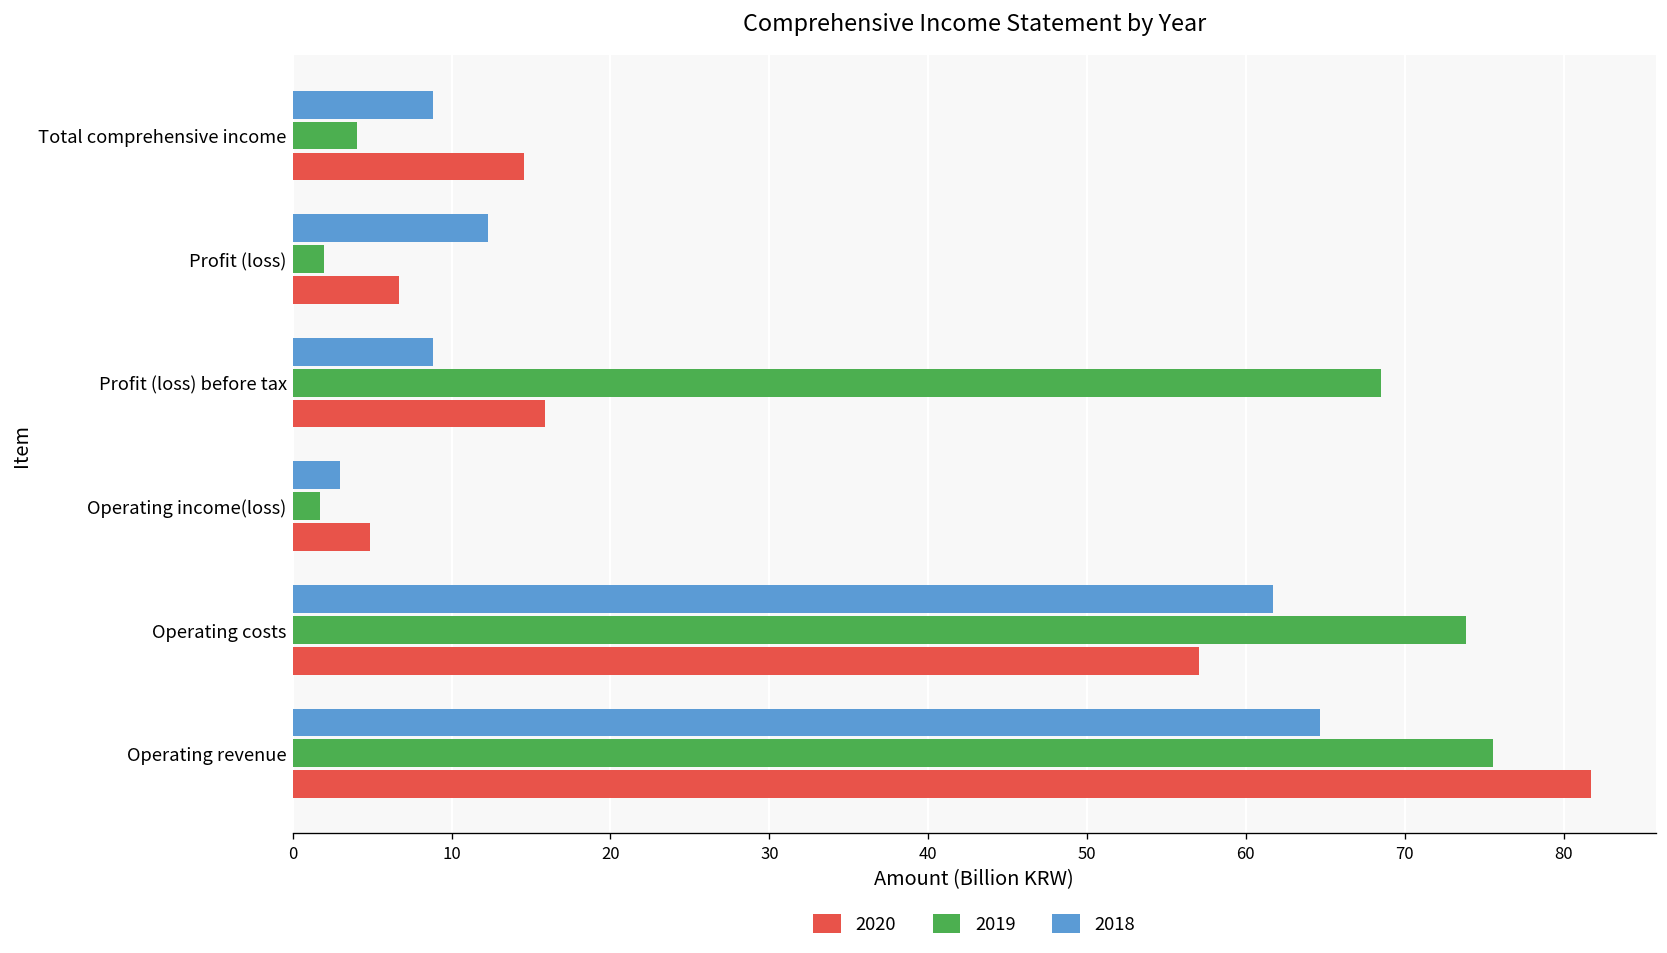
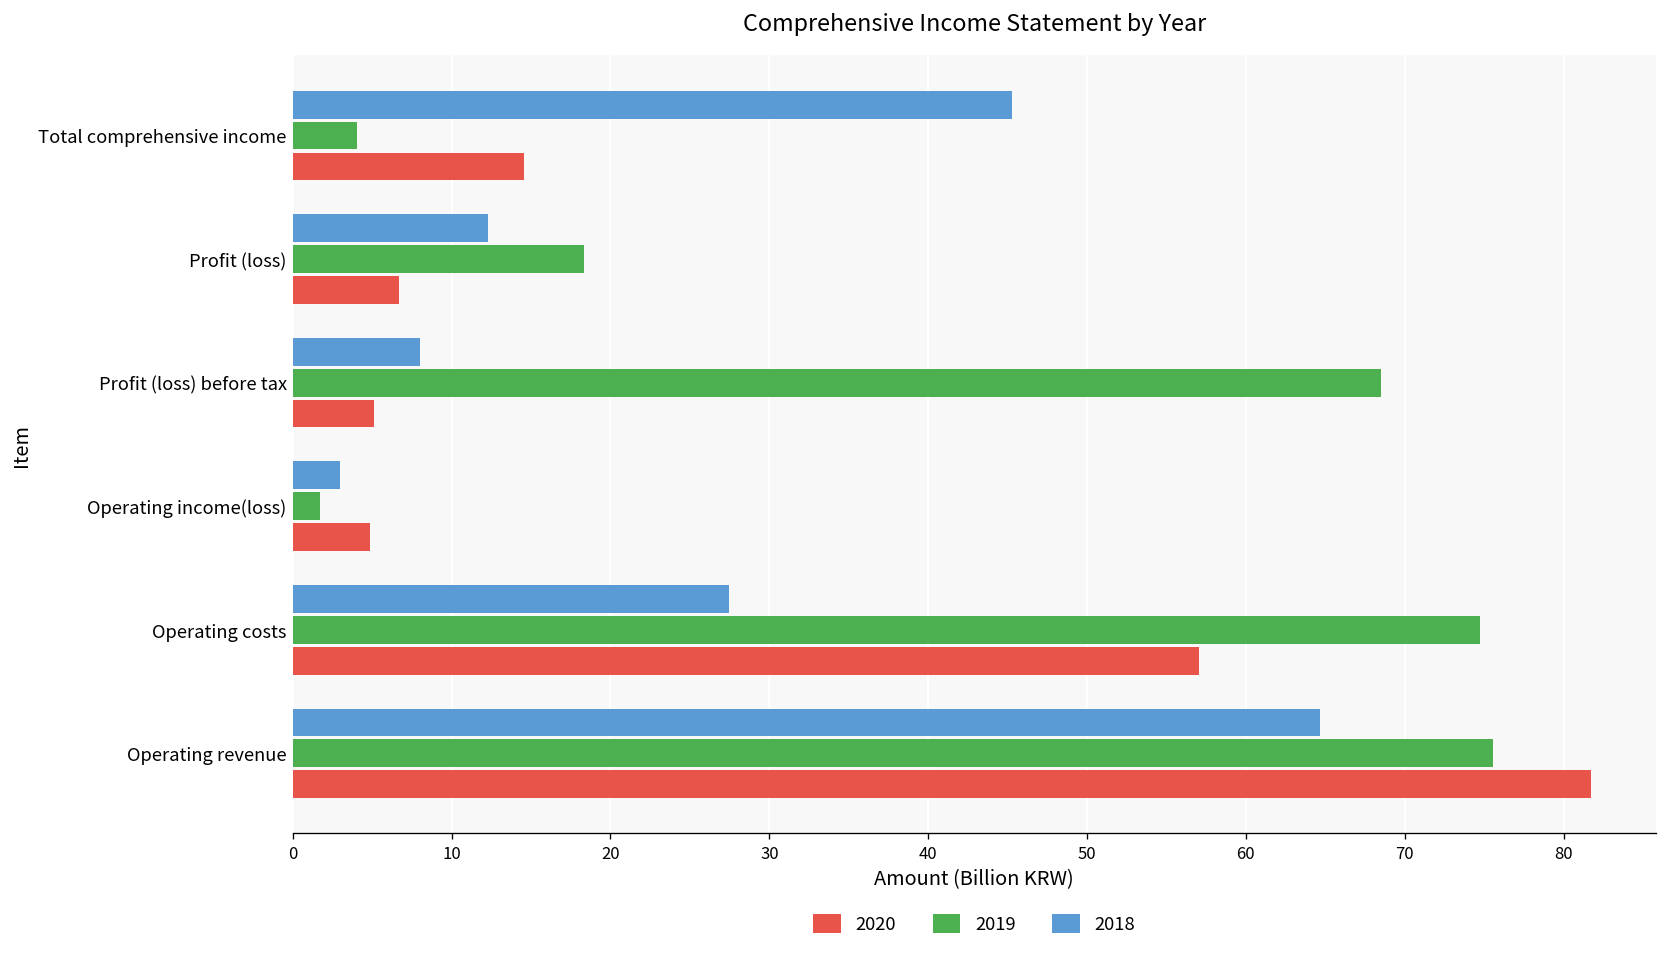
2018, Total comprehensive income: 8.9 -> 45.3
2019, Profit (loss): 2.0 -> 18.3
2018, Profit (loss) before tax: 8.8 -> 8.0
2020, Profit (loss) before tax: 15.9 -> 5.1
2018, Operating costs: 61.7 -> 27.5
2019, Operating costs: 73.9 -> 74.7
